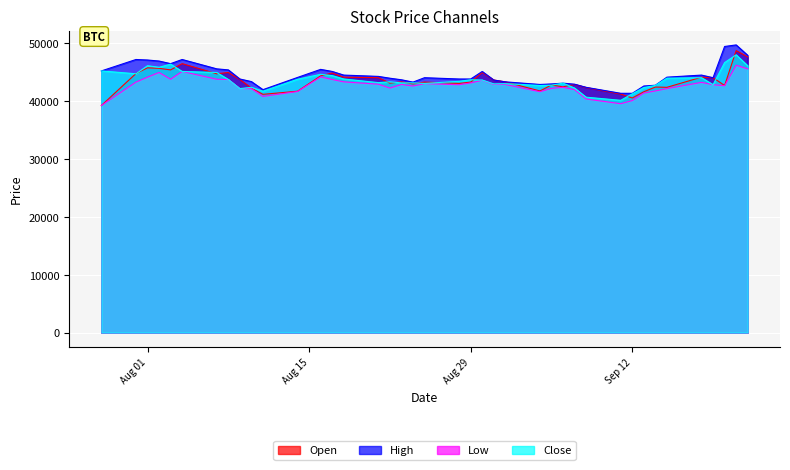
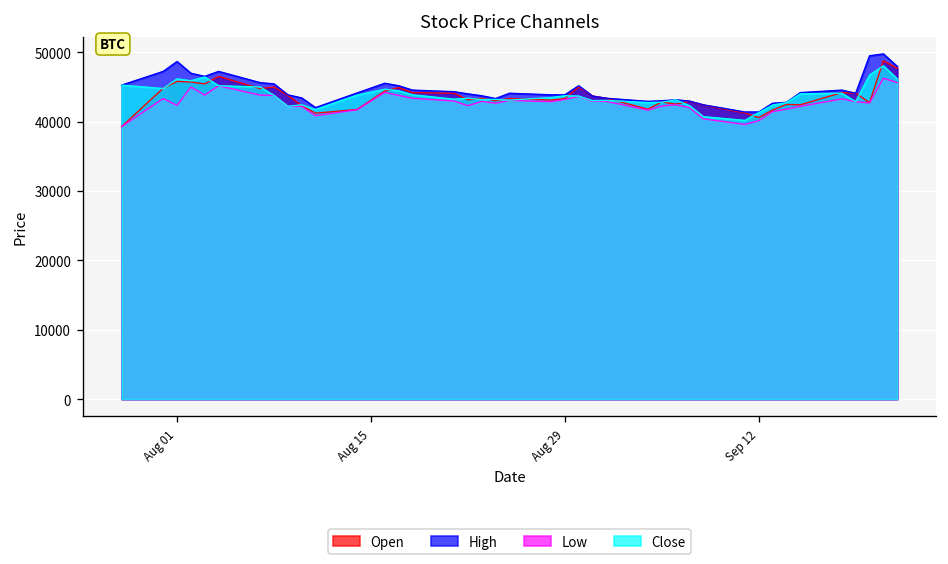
High, Aug 01: 47000 -> 49000
Low, Aug 01: 44000 -> 42000
